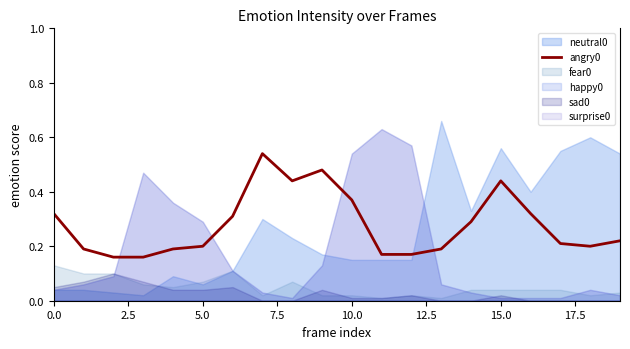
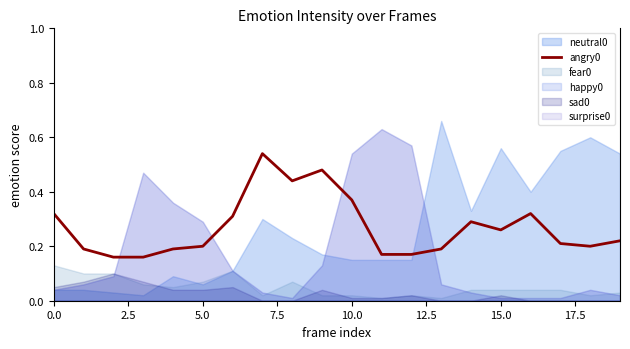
angry0, 15.0: 0.44 -> 0.26
